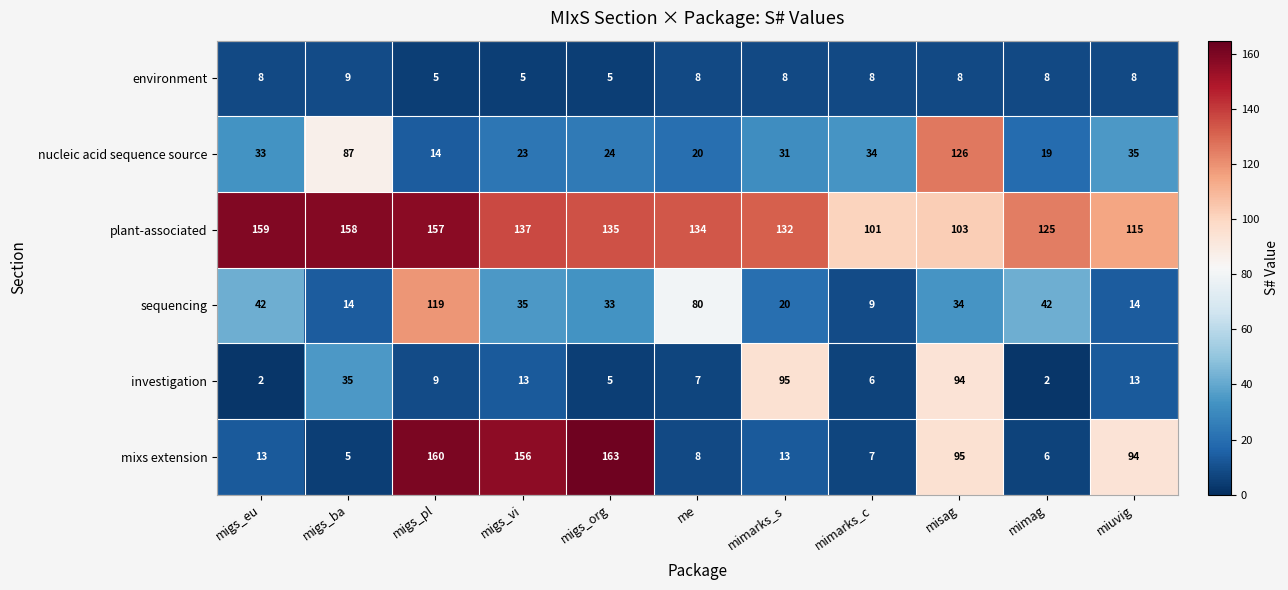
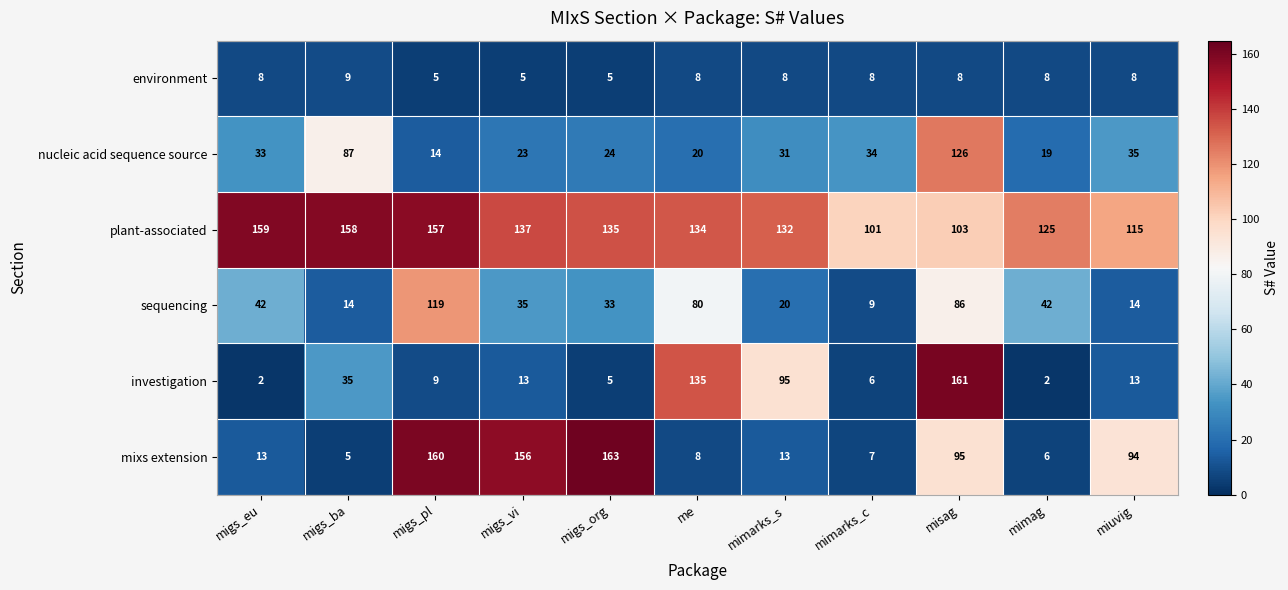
sequencing, misag: 34 -> 86
investigation, me: 7 -> 135
investigation, misag: 94 -> 161
